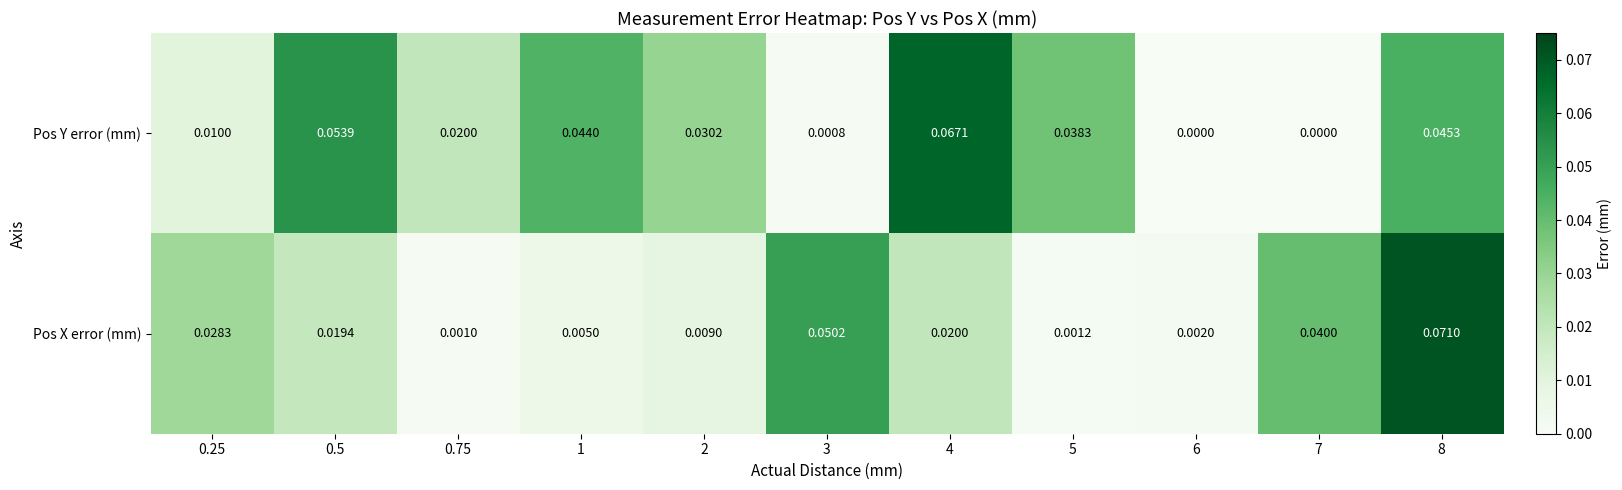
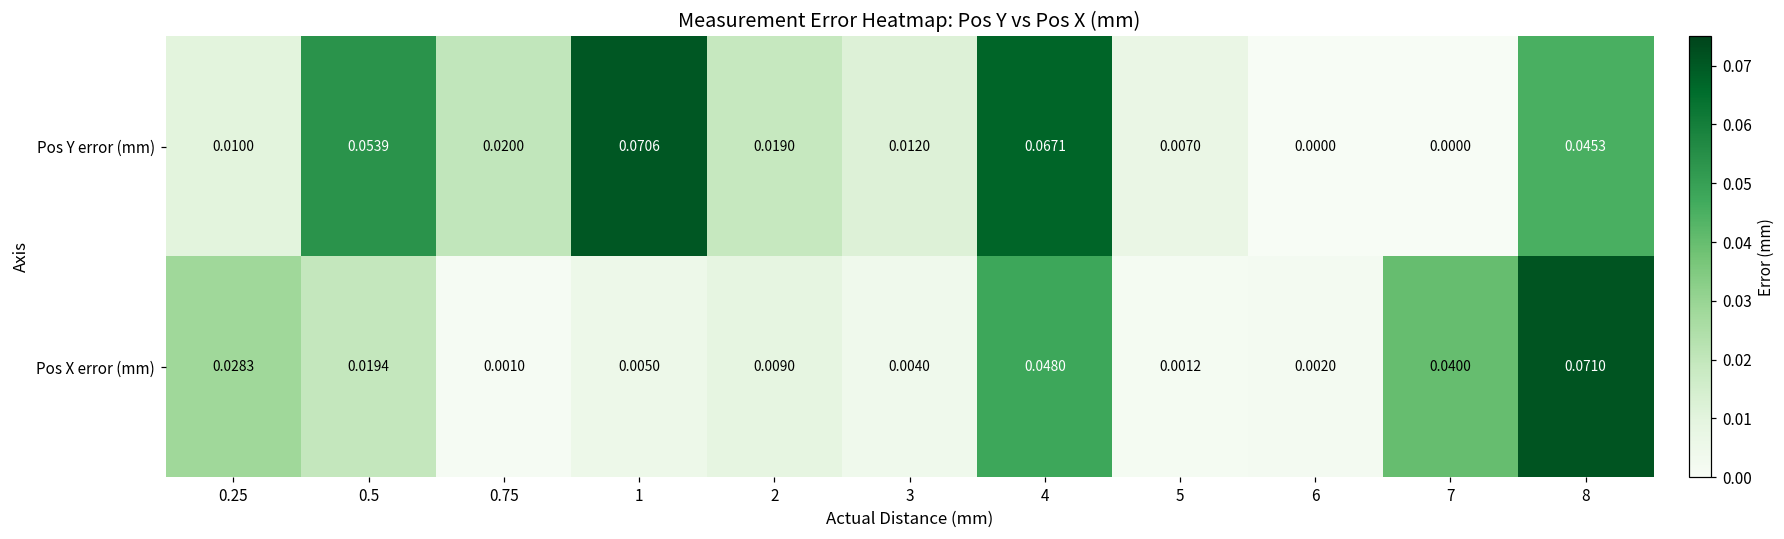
Pos Y error (mm), 1: 0.0440 -> 0.0706
Pos Y error (mm), 2: 0.0302 -> 0.0190
Pos Y error (mm), 3: 0.0008 -> 0.0120
Pos Y error (mm), 5: 0.0383 -> 0.0070
Pos X error (mm), 3: 0.0502 -> 0.0040
Pos X error (mm), 4: 0.0200 -> 0.0480
